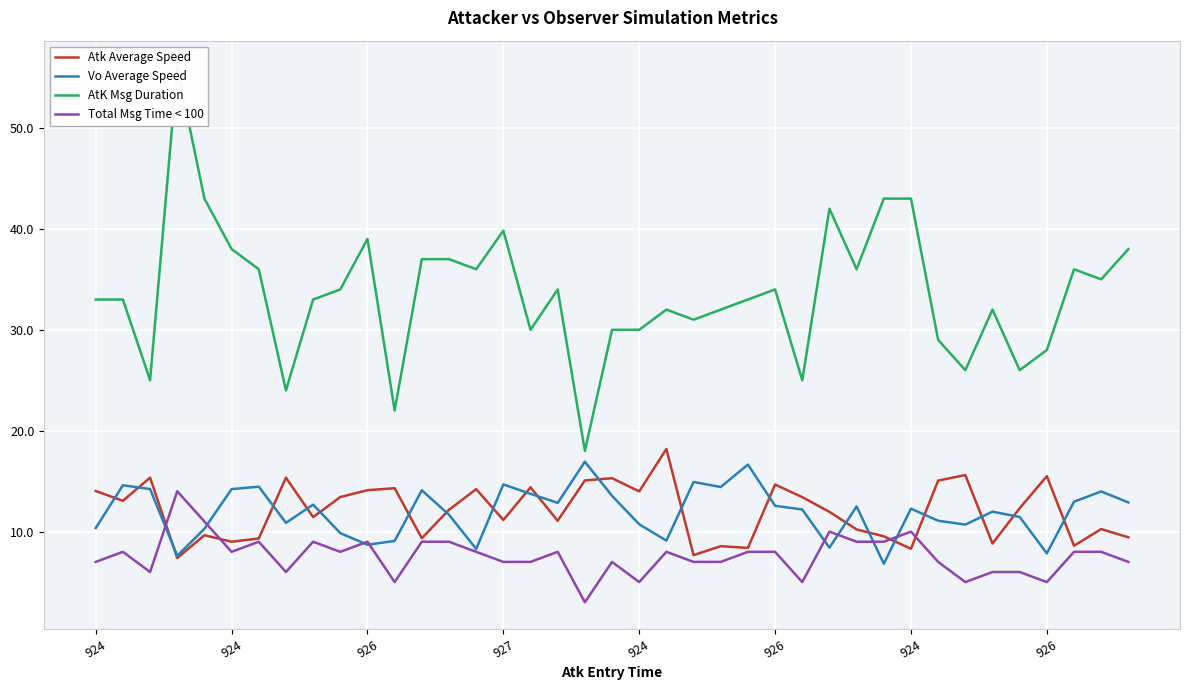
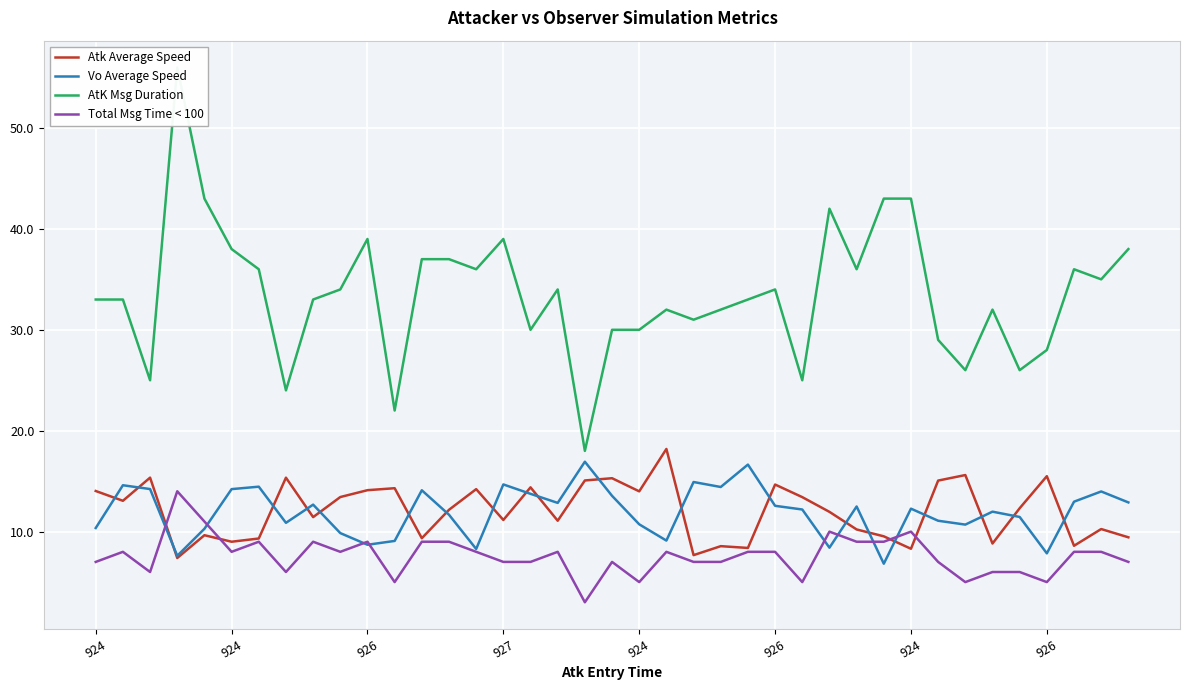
AtK Msg Duration, 927: 39.8 -> 39.0
